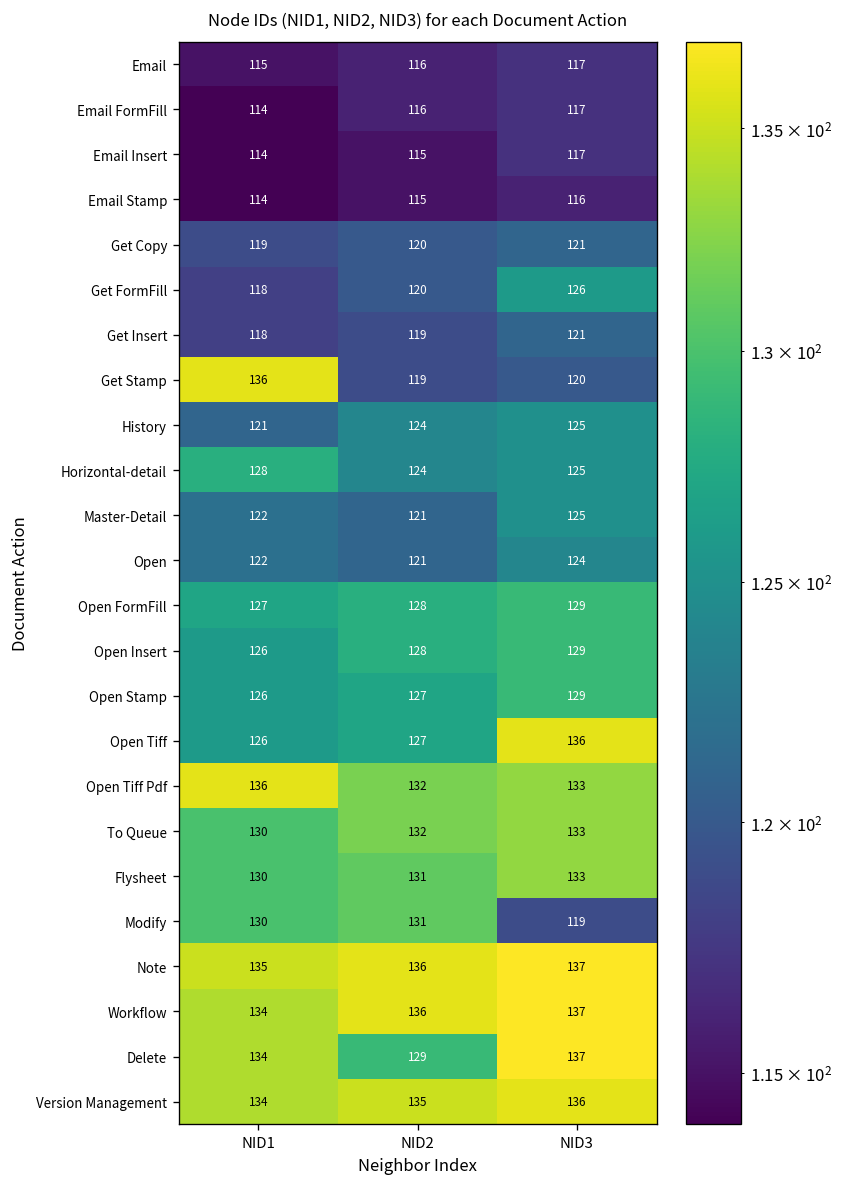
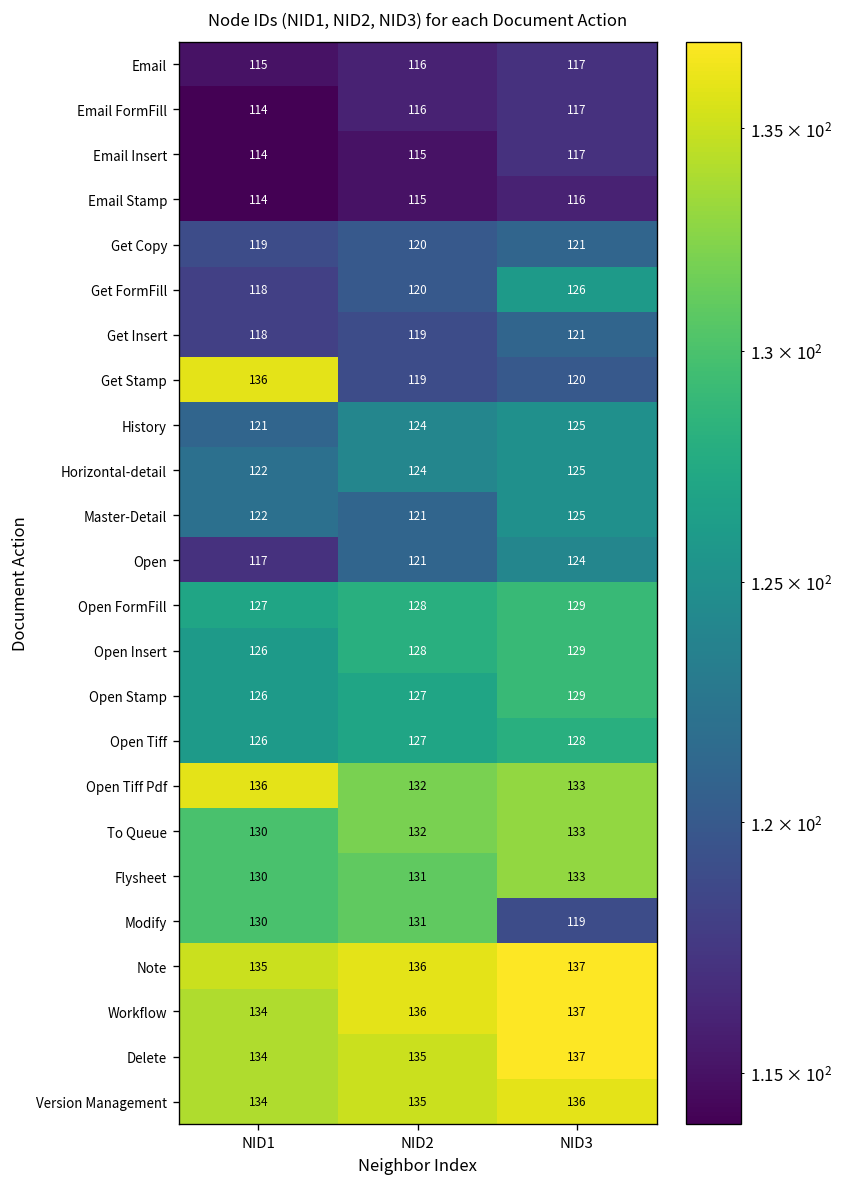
Horizontal-detail, NID1: 128 -> 122
Open, NID1: 122 -> 117
Open Tiff, NID3: 136 -> 128
Delete, NID2: 129 -> 135
